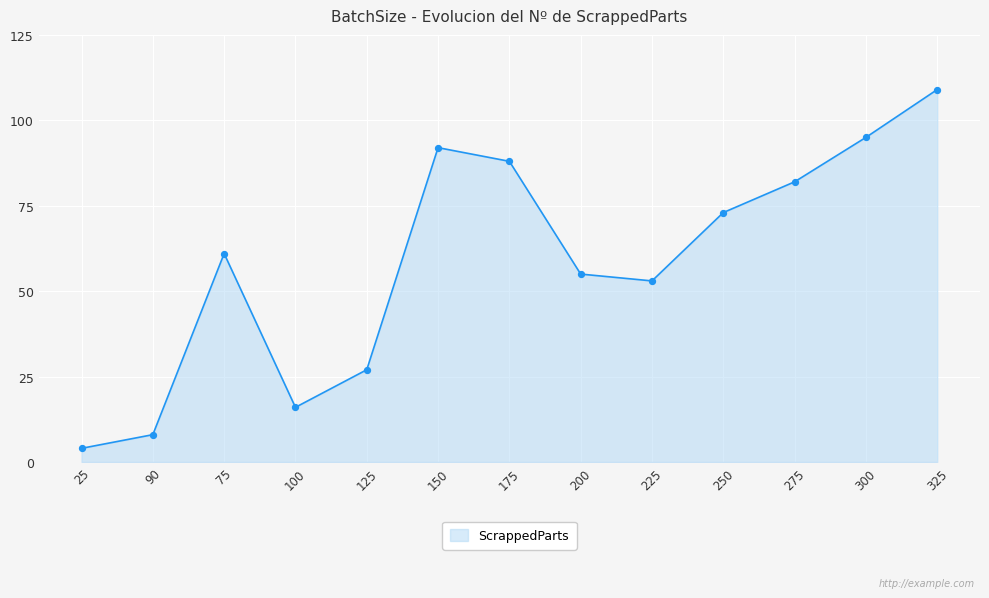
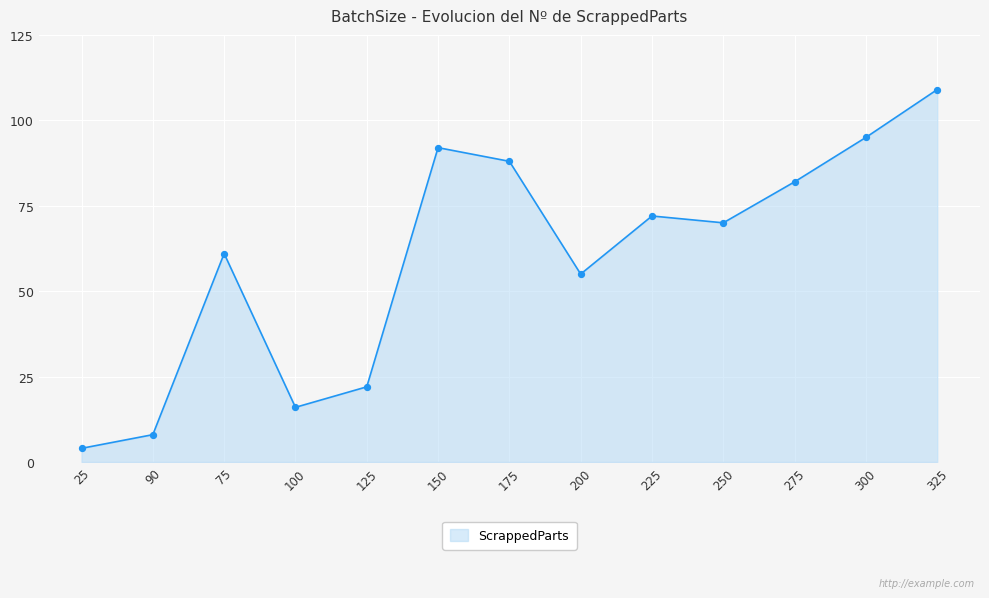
125: 27 -> 22
225: 53 -> 72
250: 73 -> 70
